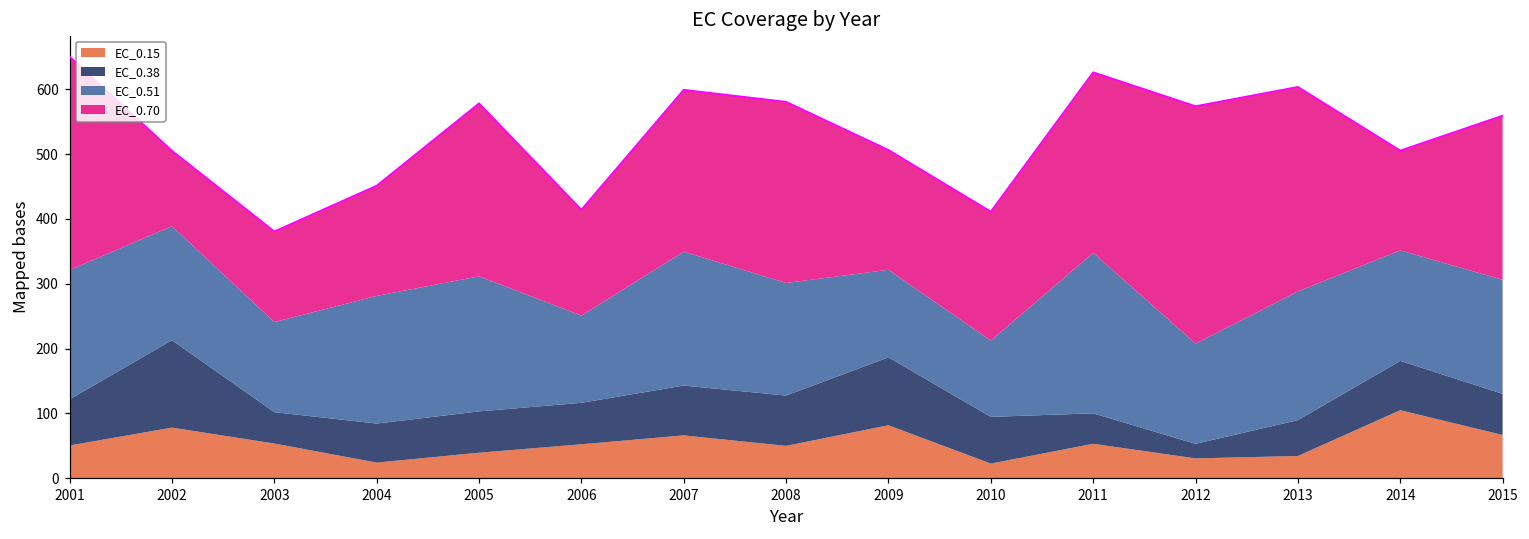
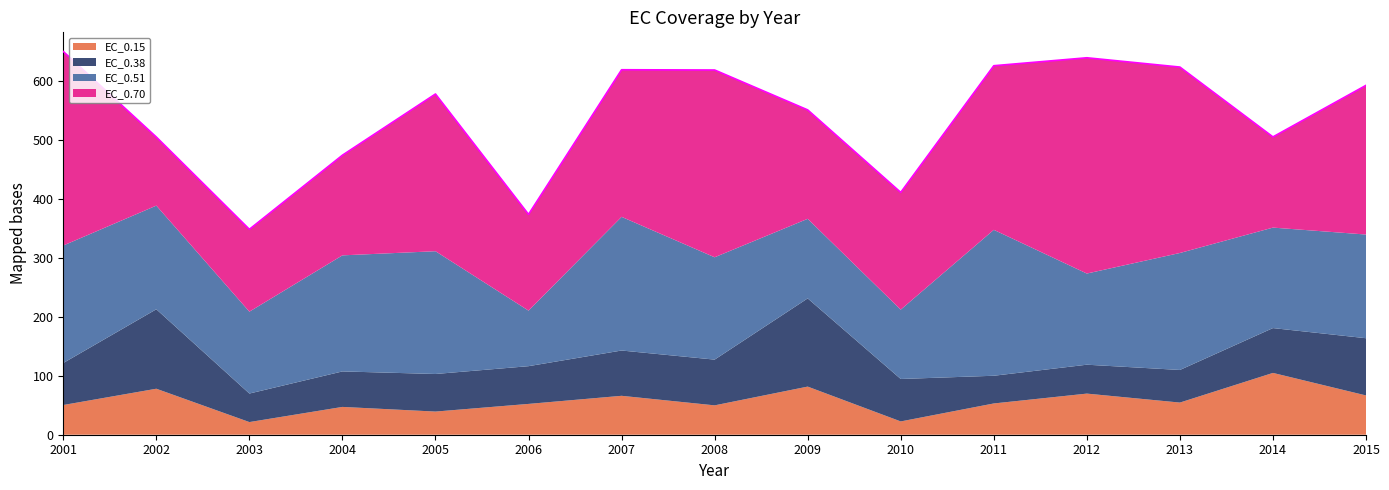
EC_0.15, 2003: 50 -> 20
EC_0.15, 2004: 20 -> 50
EC_0.51, 2006: 130 -> 90
EC_0.51, 2007: 210 -> 230
EC_0.70, 2008: 280 -> 320
EC_0.38, 2009: 100 -> 150
EC_0.15, 2012: 30 -> 70
EC_0.38, 2012: 20 -> 50
EC_0.15, 2013: 30 -> 50
EC_0.38, 2015: 60 -> 100
